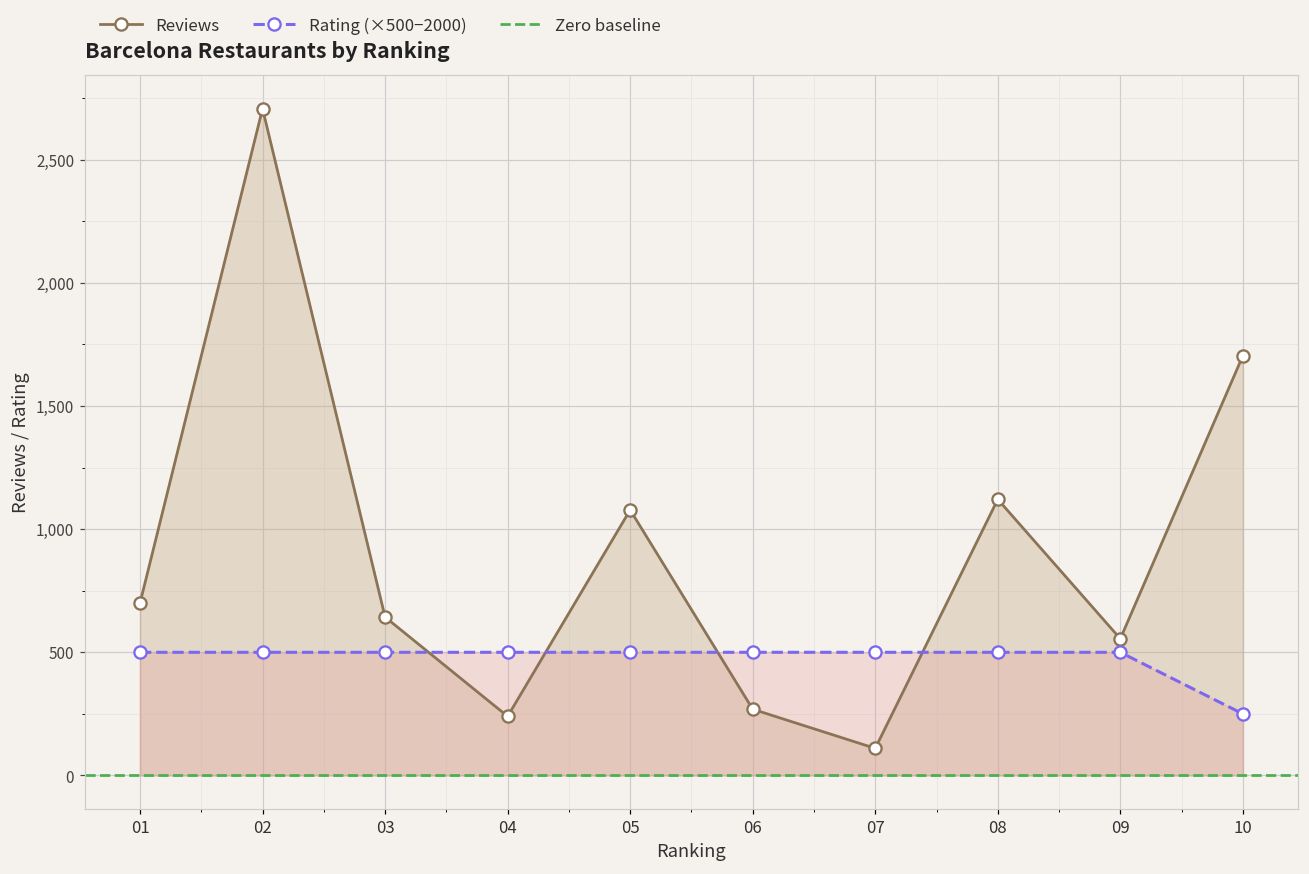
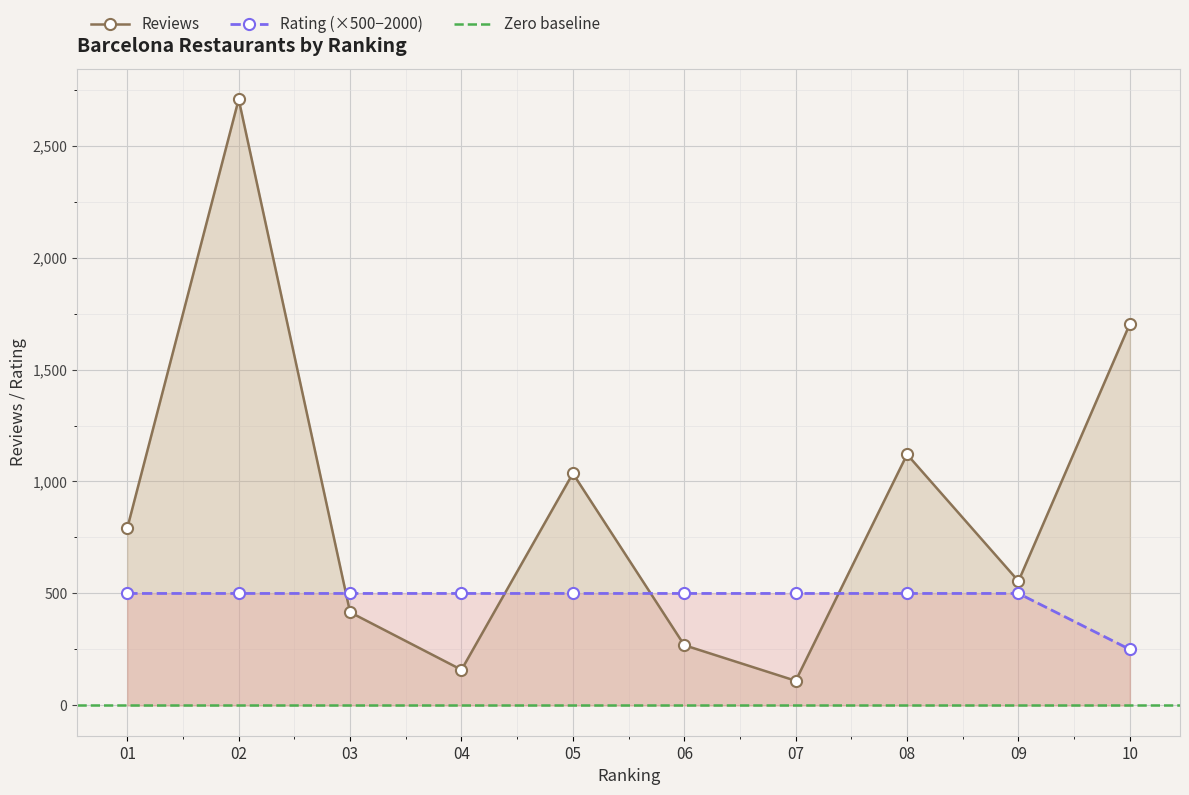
Reviews, 01: 700 -> 790
Reviews, 03: 640 -> 420
Reviews, 04: 240 -> 160
Reviews, 05: 1,080 -> 1,040
